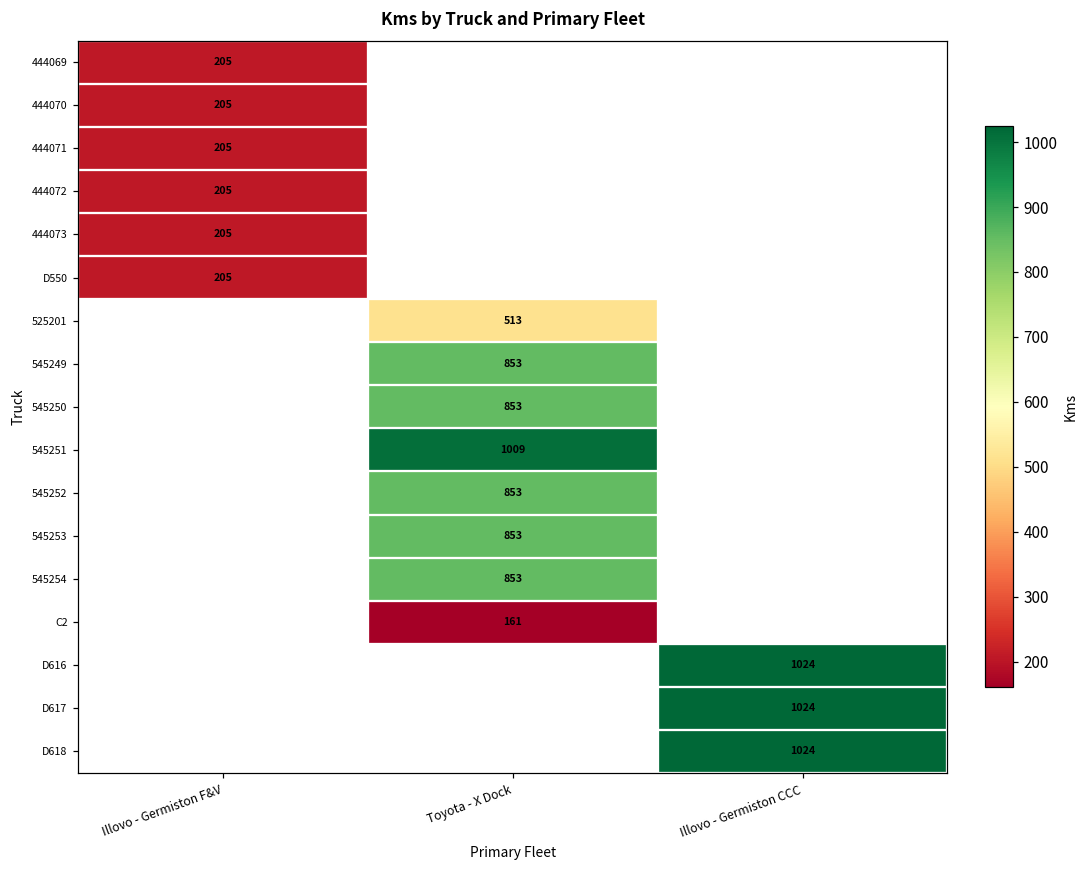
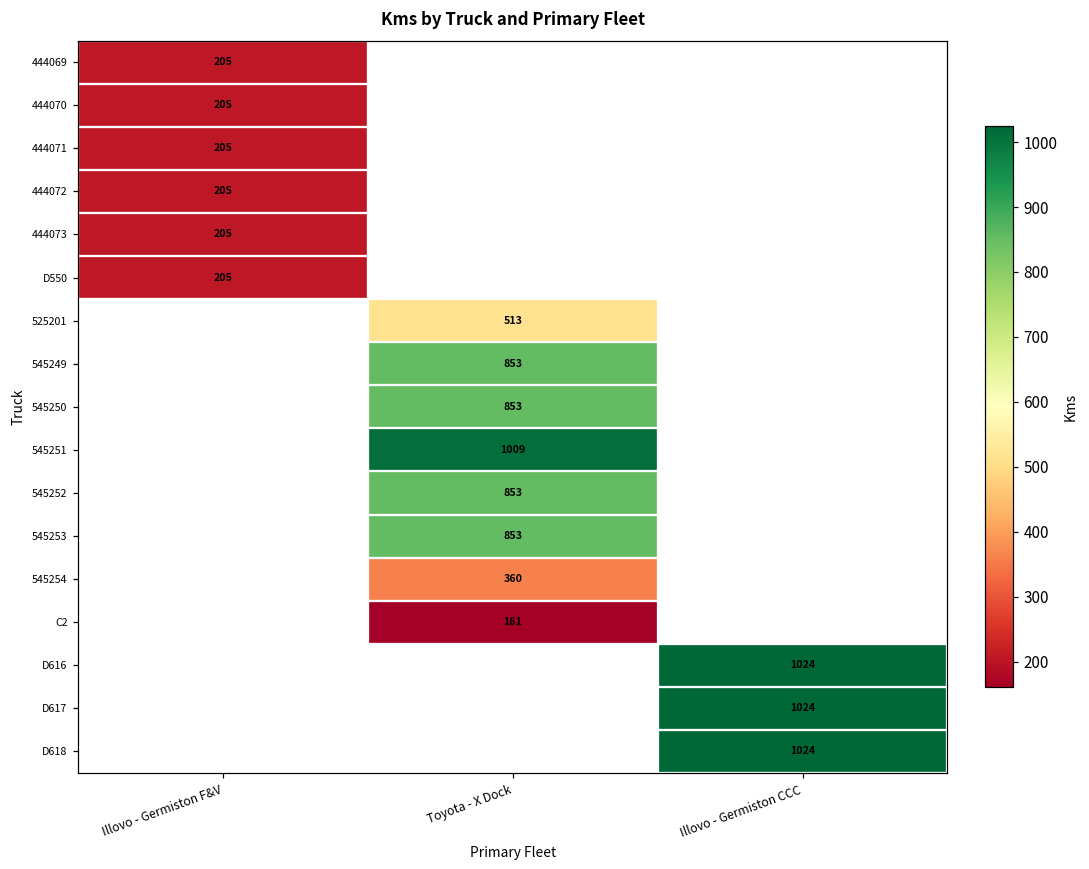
545254, Toyota - X Dock: 853 -> 360
